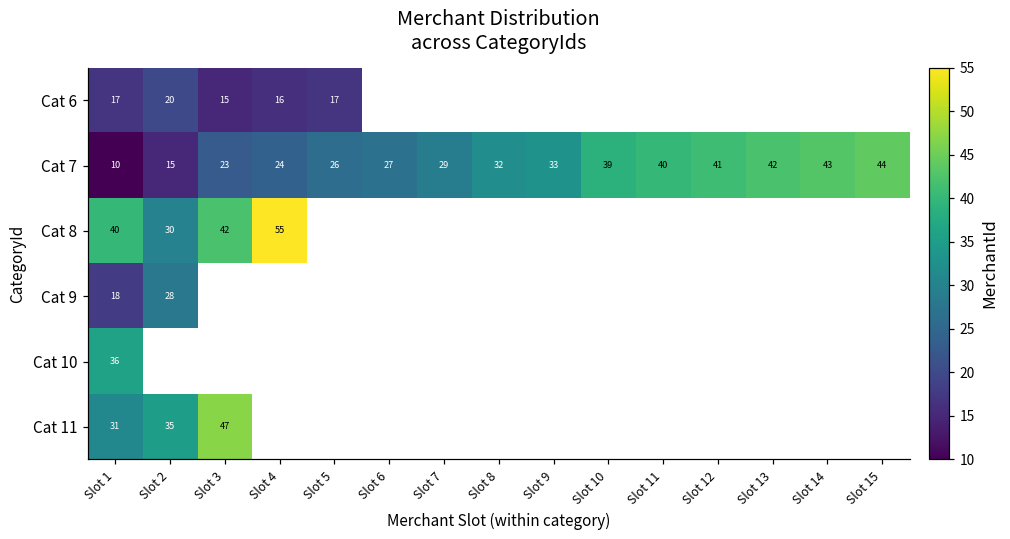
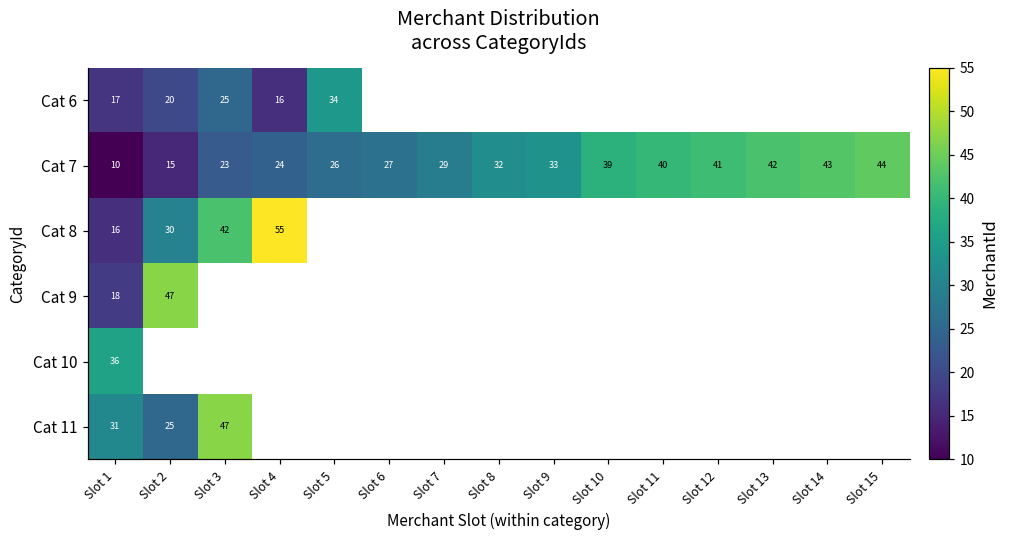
Cat 6, Slot 3: 15 -> 25
Cat 6, Slot 5: 17 -> 34
Cat 8, Slot 1: 40 -> 16
Cat 9, Slot 2: 28 -> 47
Cat 11, Slot 2: 35 -> 25
